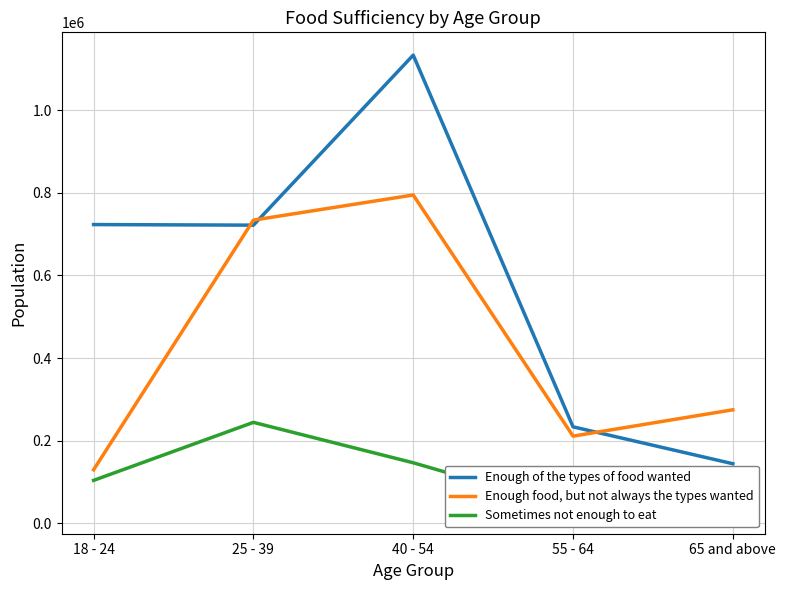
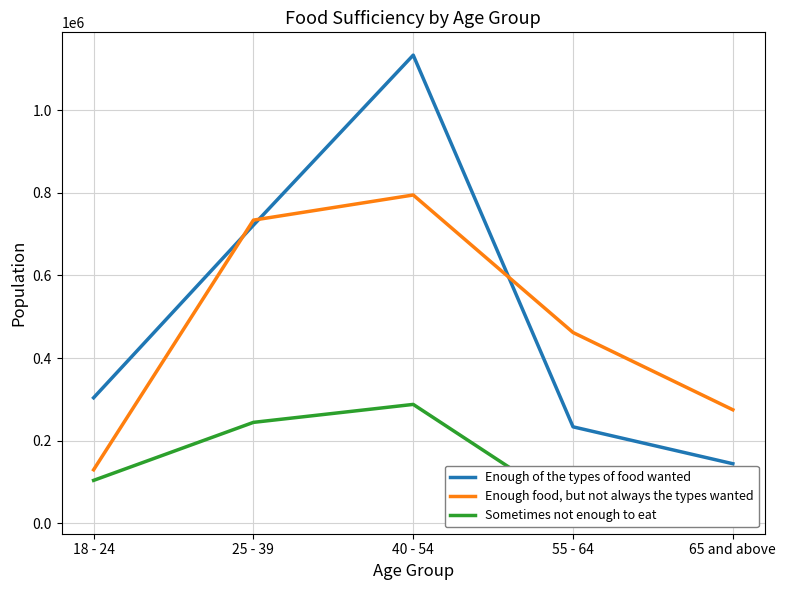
Enough of the types of food wanted, 18 - 24: 720000 -> 300000
Sometimes not enough to eat, 40 - 54: 150000 -> 290000
Enough food, but not always the types wanted, 55 - 64: 210000 -> 460000
